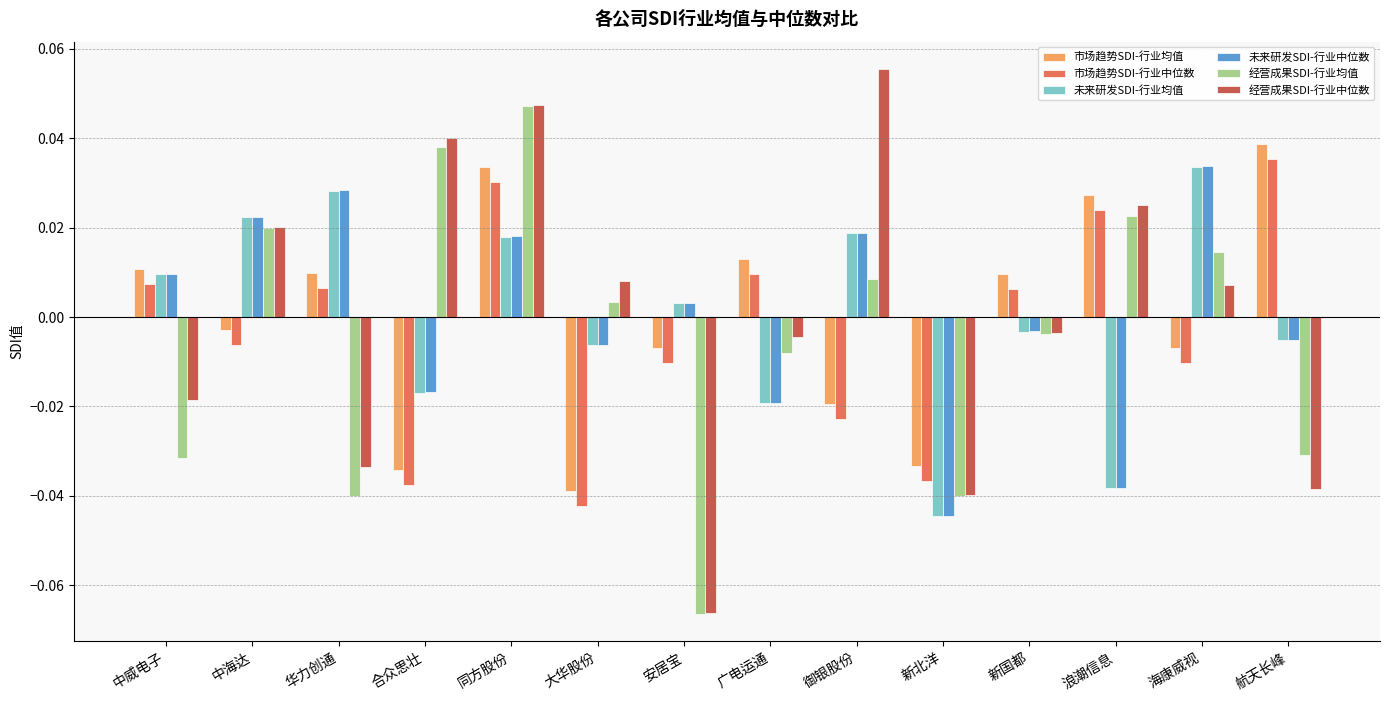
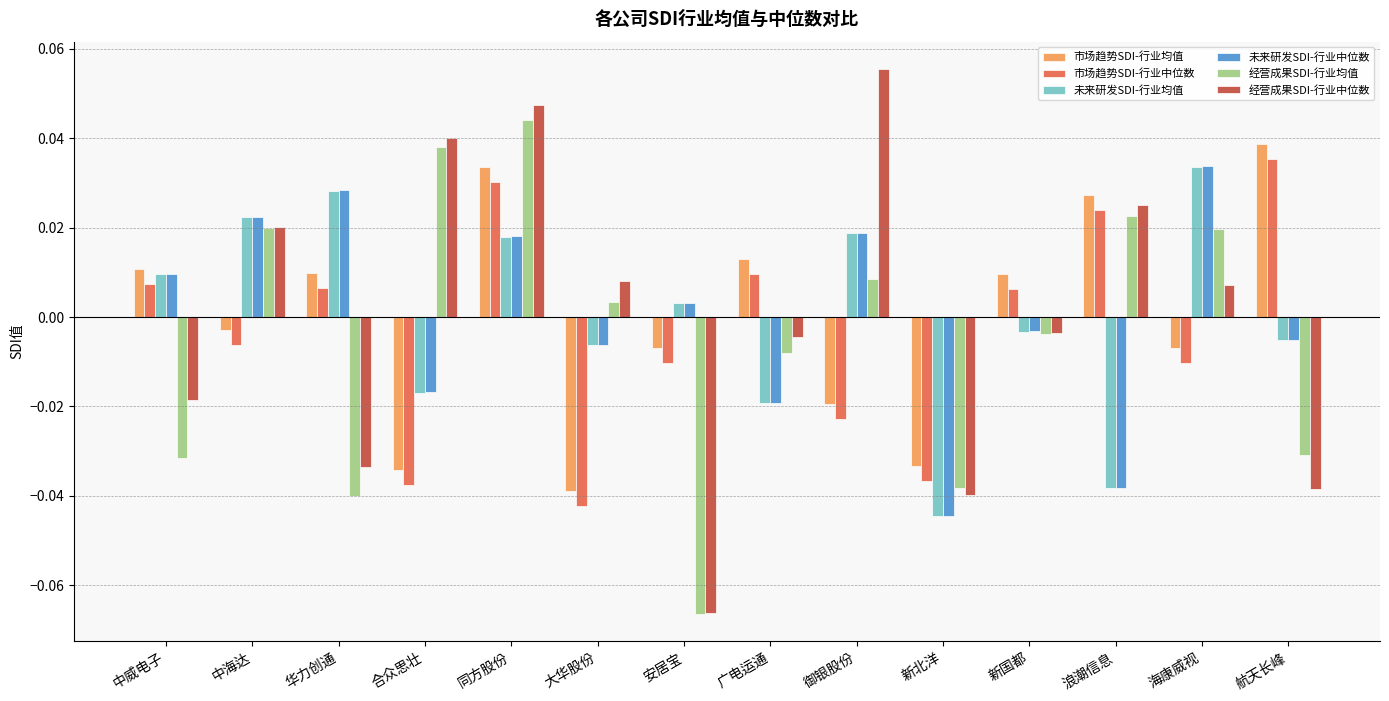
经营成果SDI-行业均值, 同方股份: 0.047 -> 0.044
经营成果SDI-行业均值, 新北洋: -0.040 -> -0.038
经营成果SDI-行业均值, 海康威视: 0.014 -> 0.020
